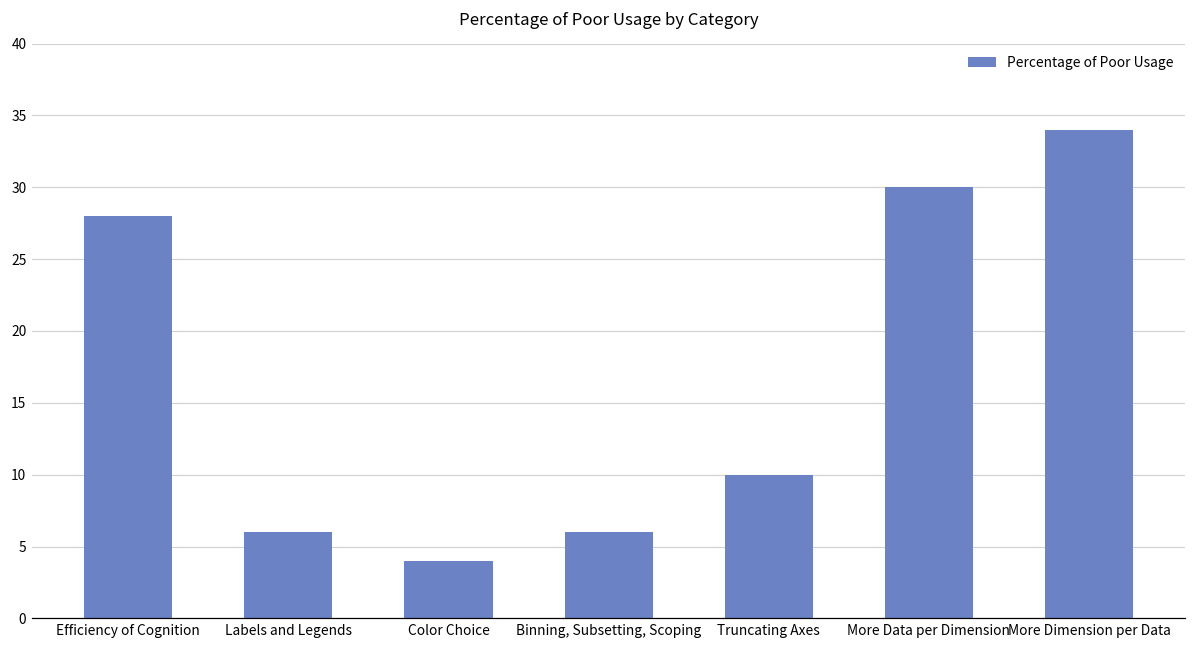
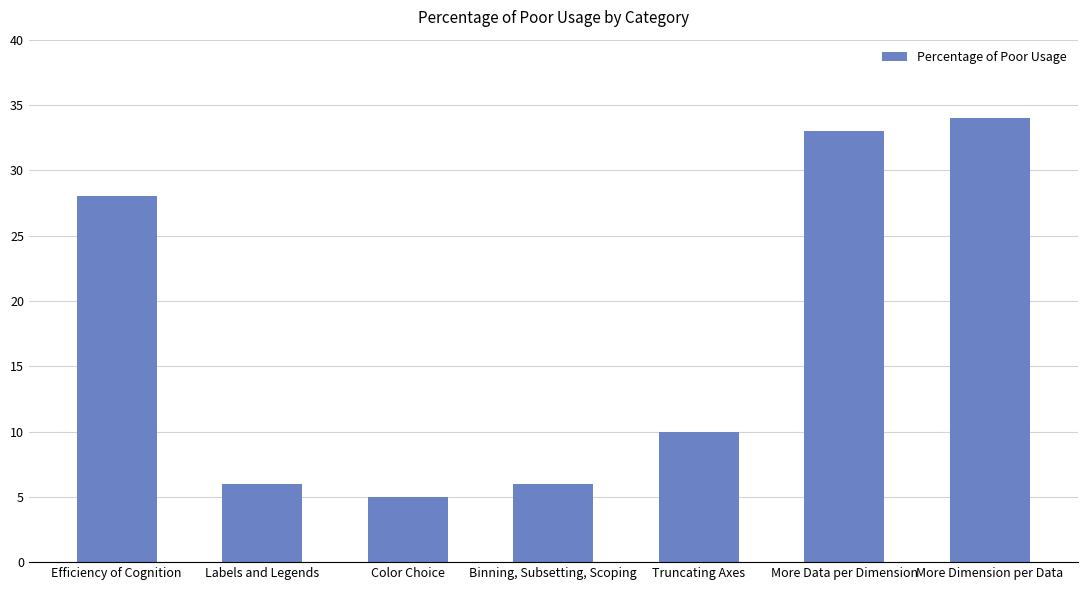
Color Choice: 4 -> 5
More Data per Dimension: 30 -> 33
